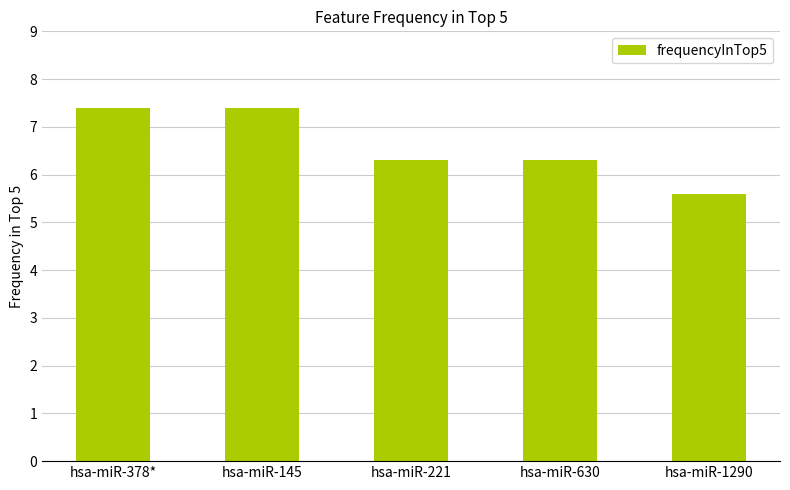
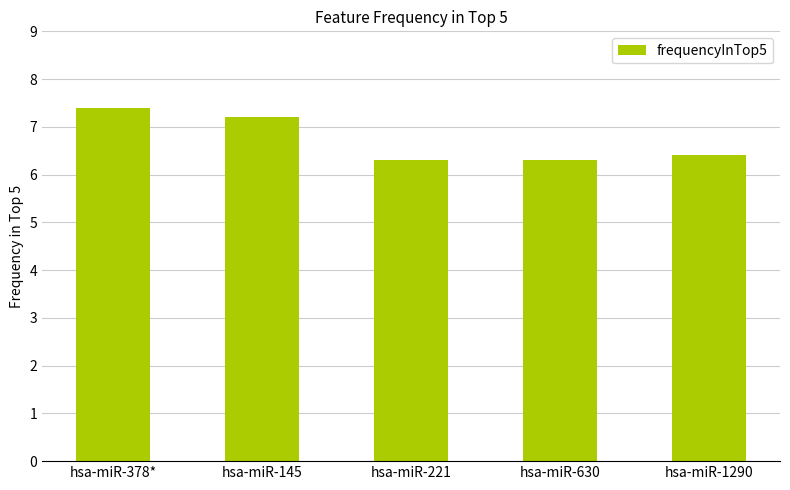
hsa-miR-145: 7.4 -> 7.2
hsa-miR-1290: 5.6 -> 6.4
